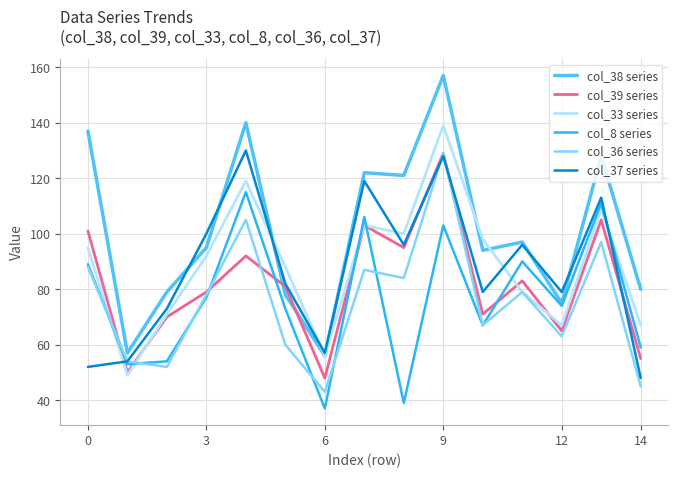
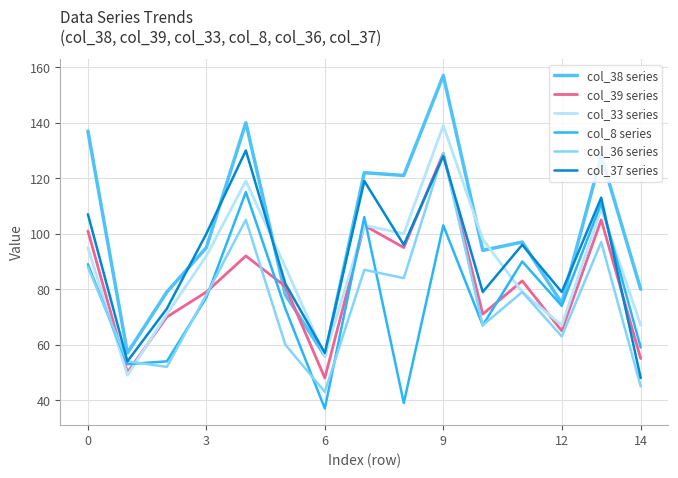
col_37 series, 0: 52 -> 107
